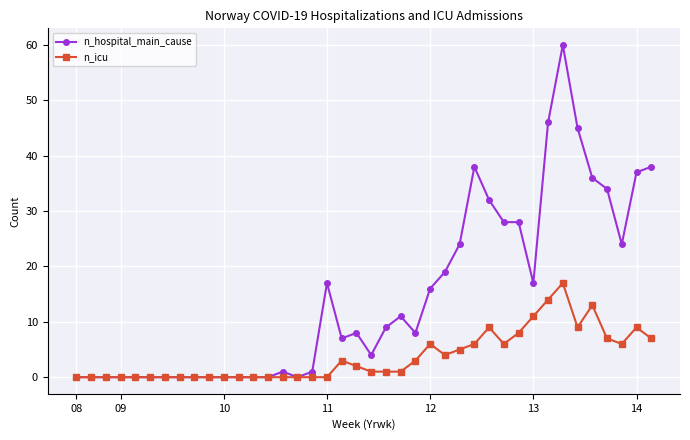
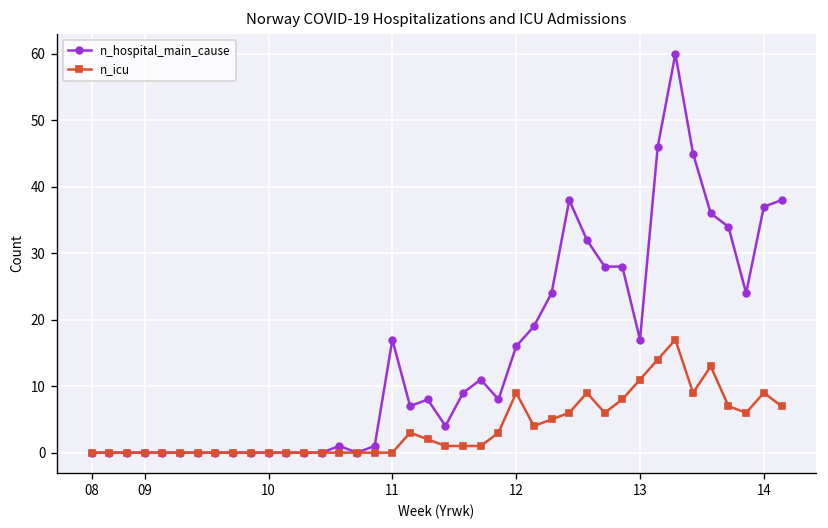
n_icu, 12: 6 -> 9
